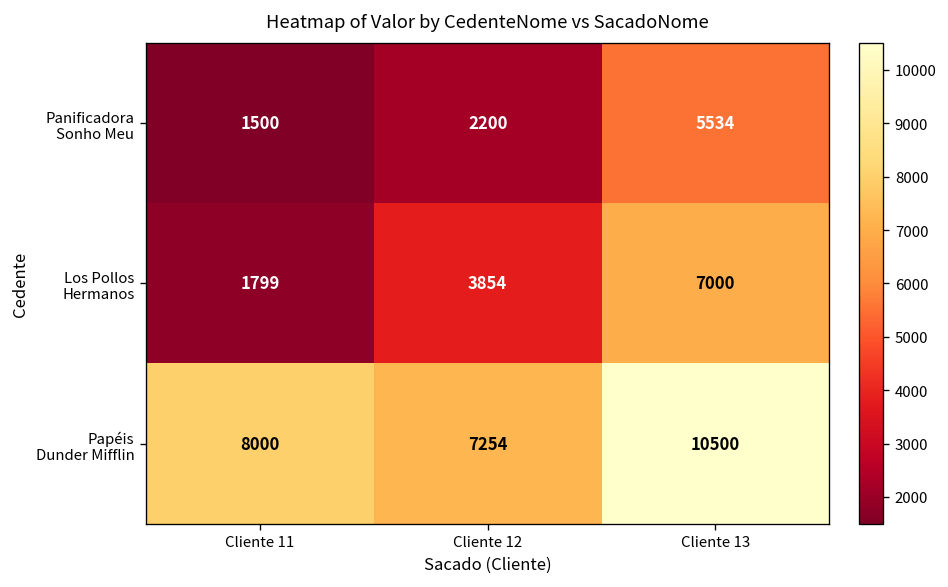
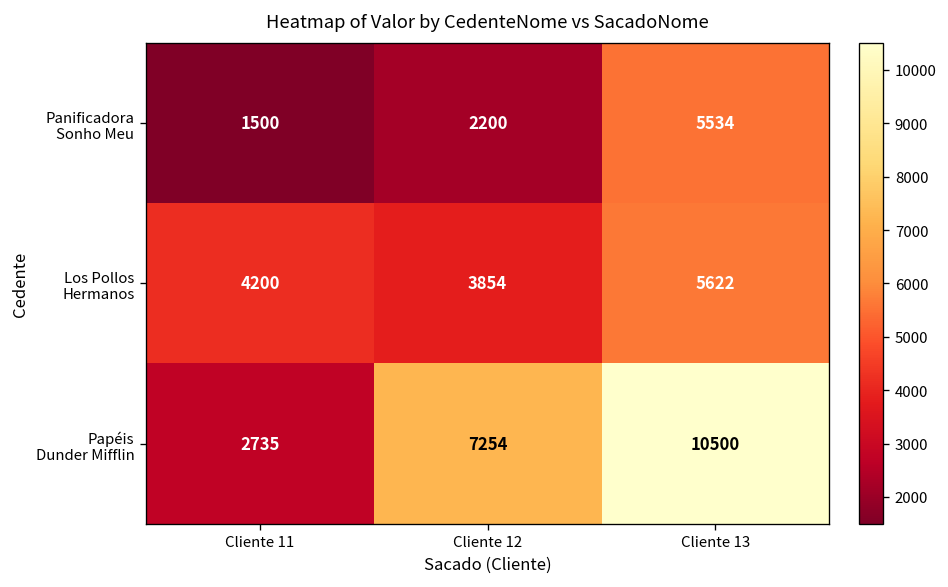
Los Pollos Hermanos, Cliente 11: 1799 -> 4200
Los Pollos Hermanos, Cliente 13: 7000 -> 5622
Papéis Dunder Mifflin, Cliente 11: 8000 -> 2735
